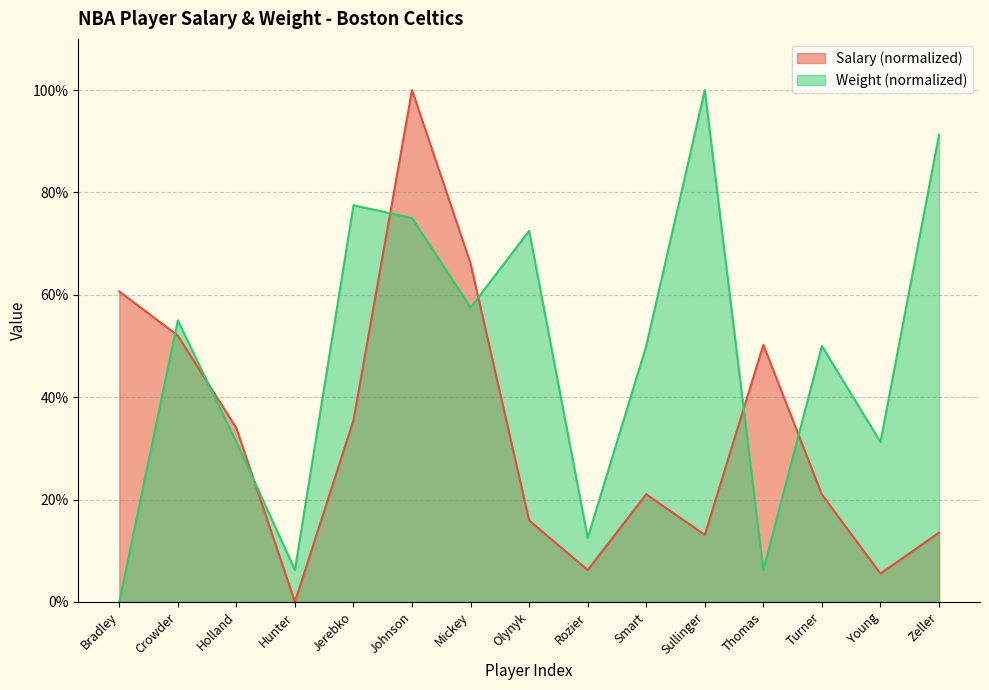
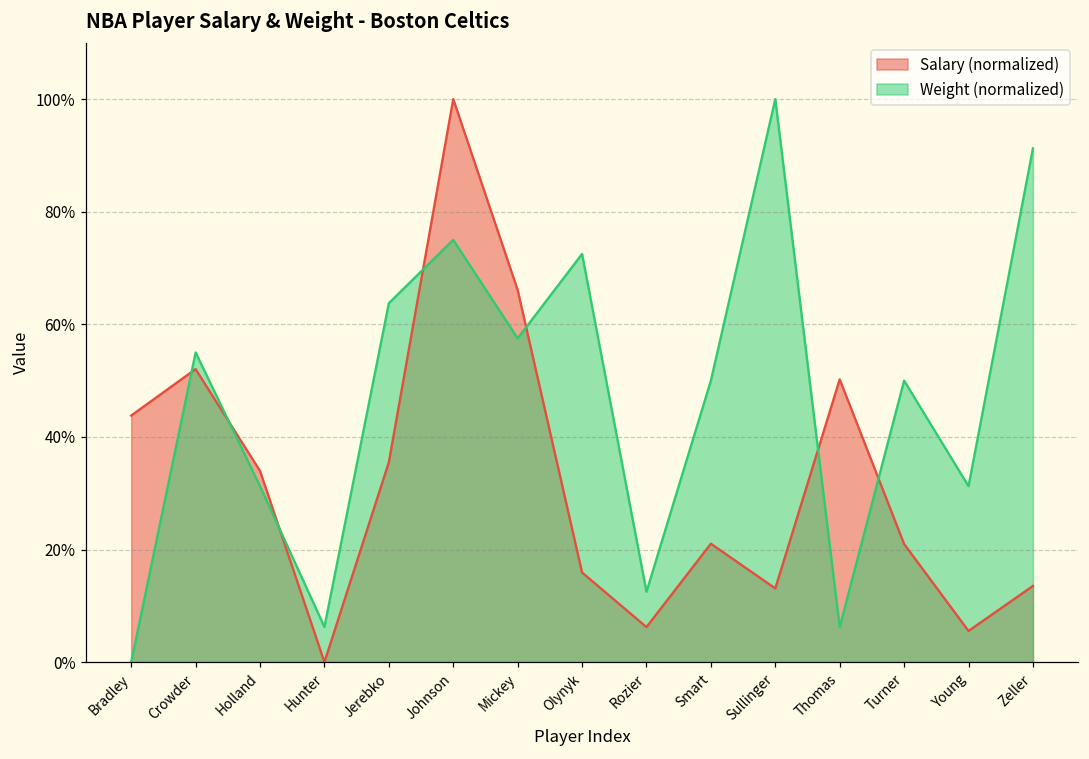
Salary (normalized), Bradley: 61% -> 44%
Weight (normalized), Jerebko: 78% -> 64%
